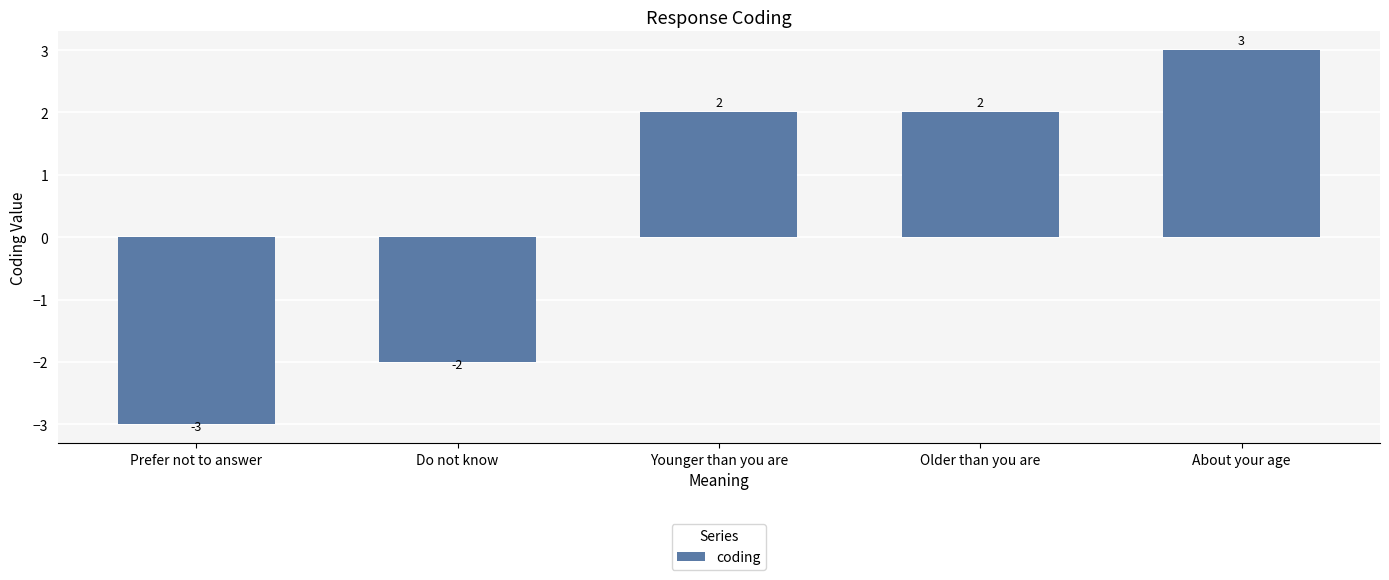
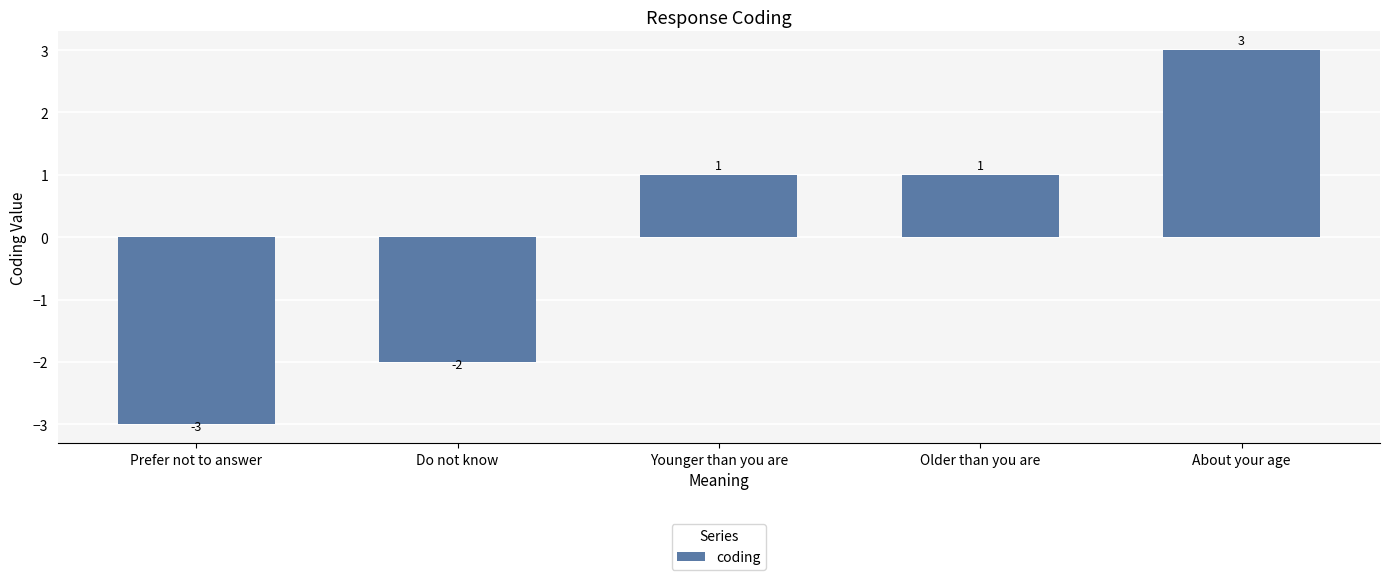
Younger than you are: 2 -> 1
Older than you are: 2 -> 1
